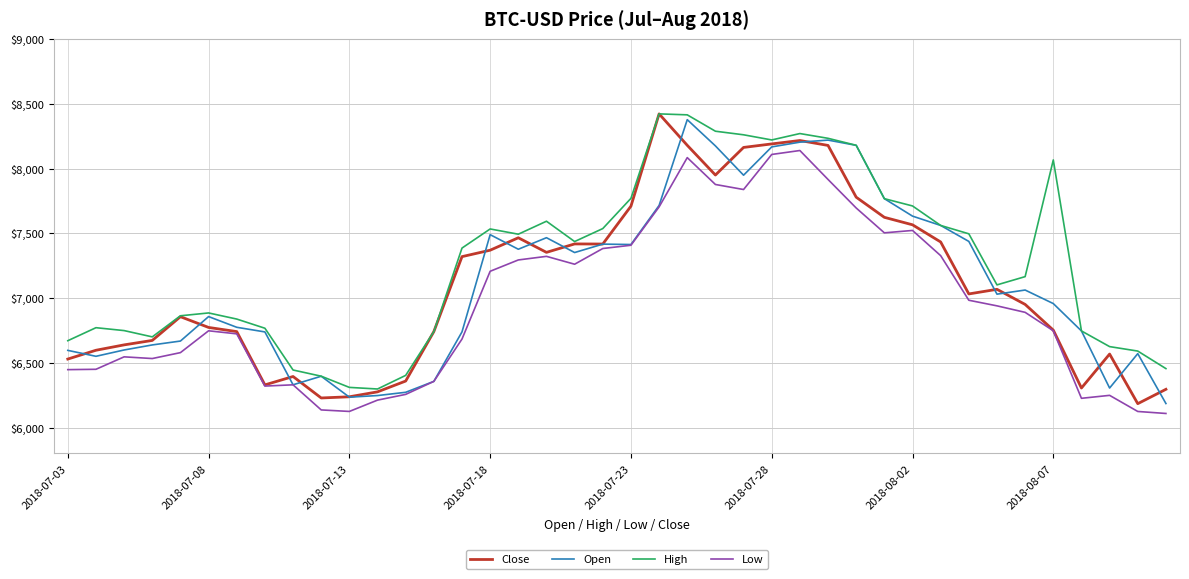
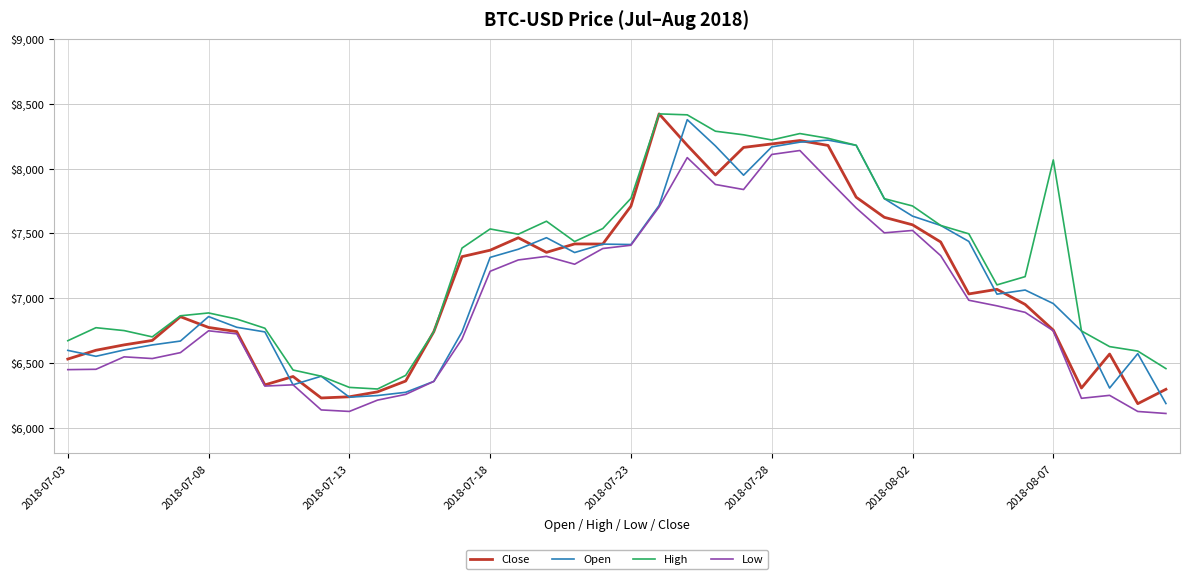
Open, 2018-07-18: $7,490 -> $7,320
